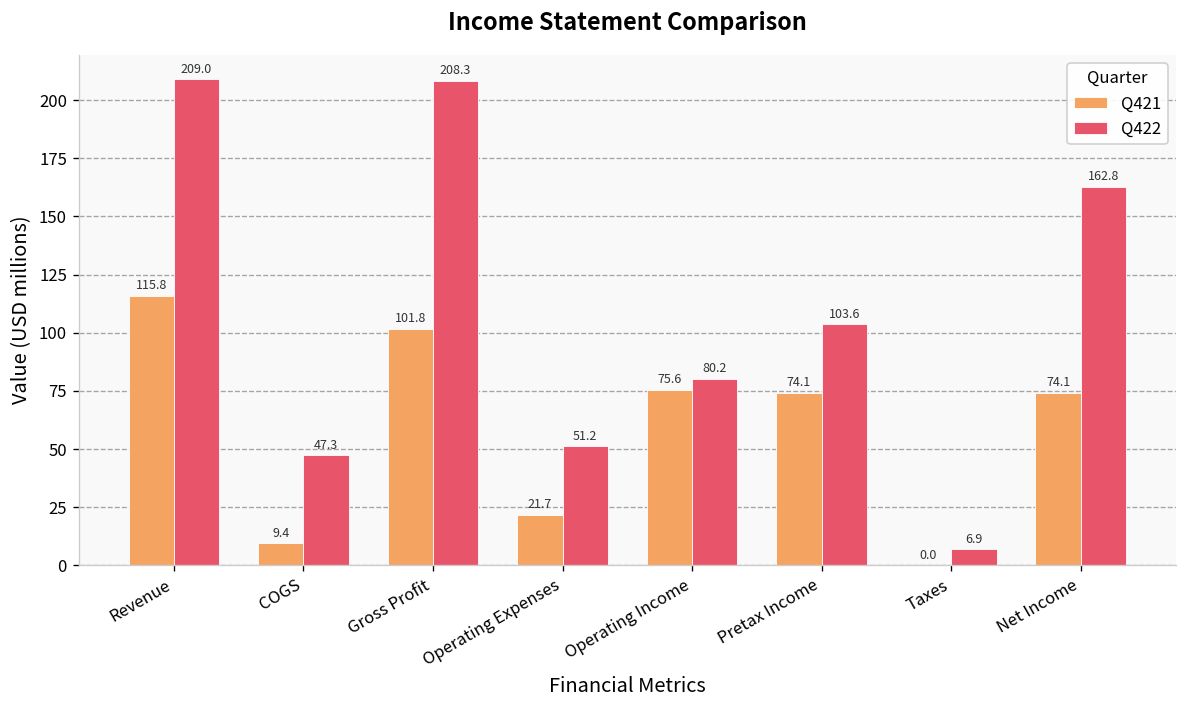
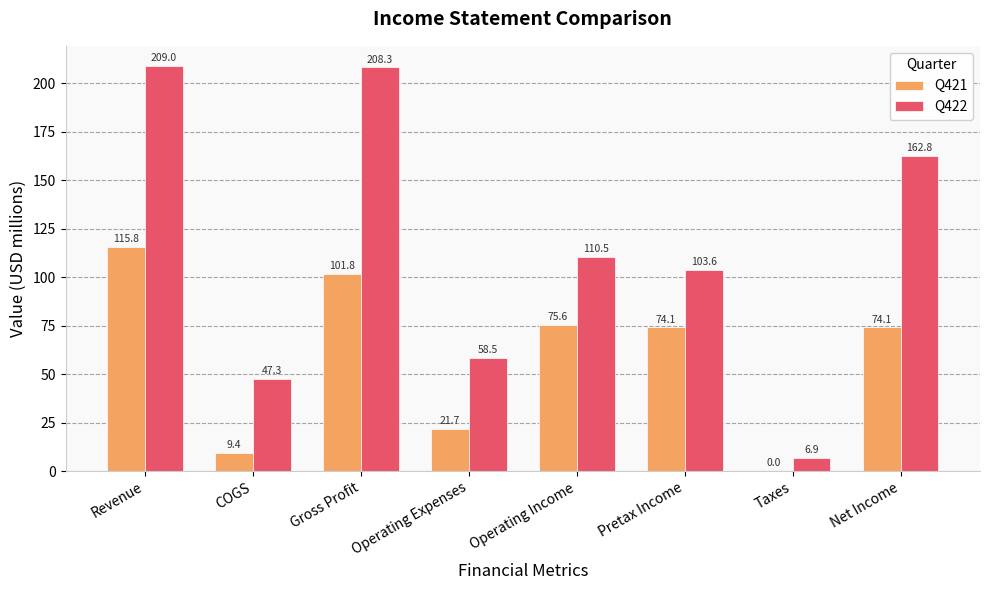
Q422, Operating Expenses: 51.2 -> 58.5
Q422, Operating Income: 80.2 -> 110.5
